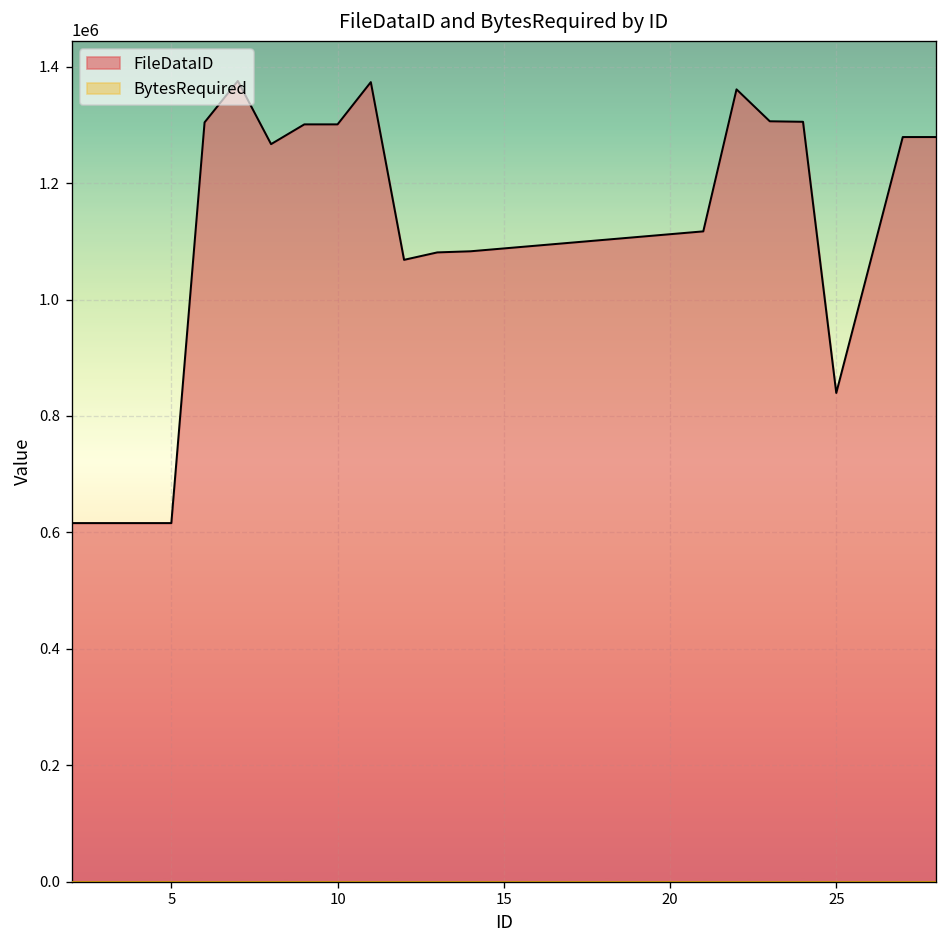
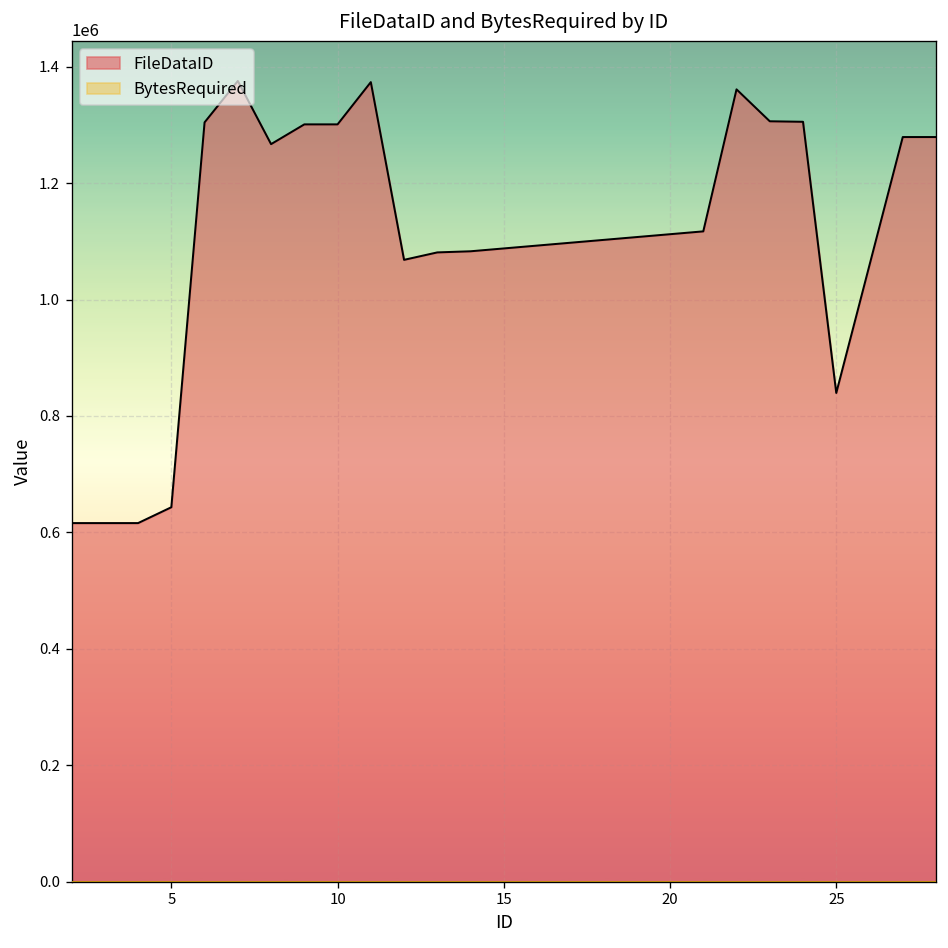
FileDataID, 5: 620000 -> 640000
